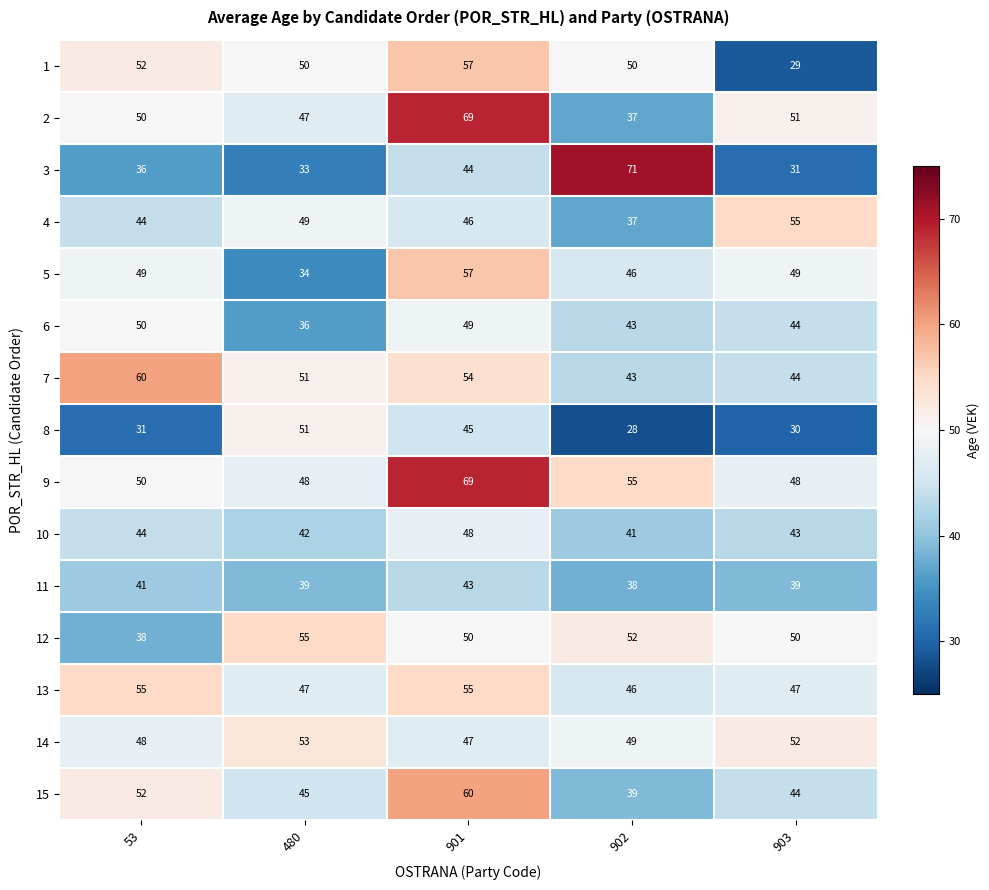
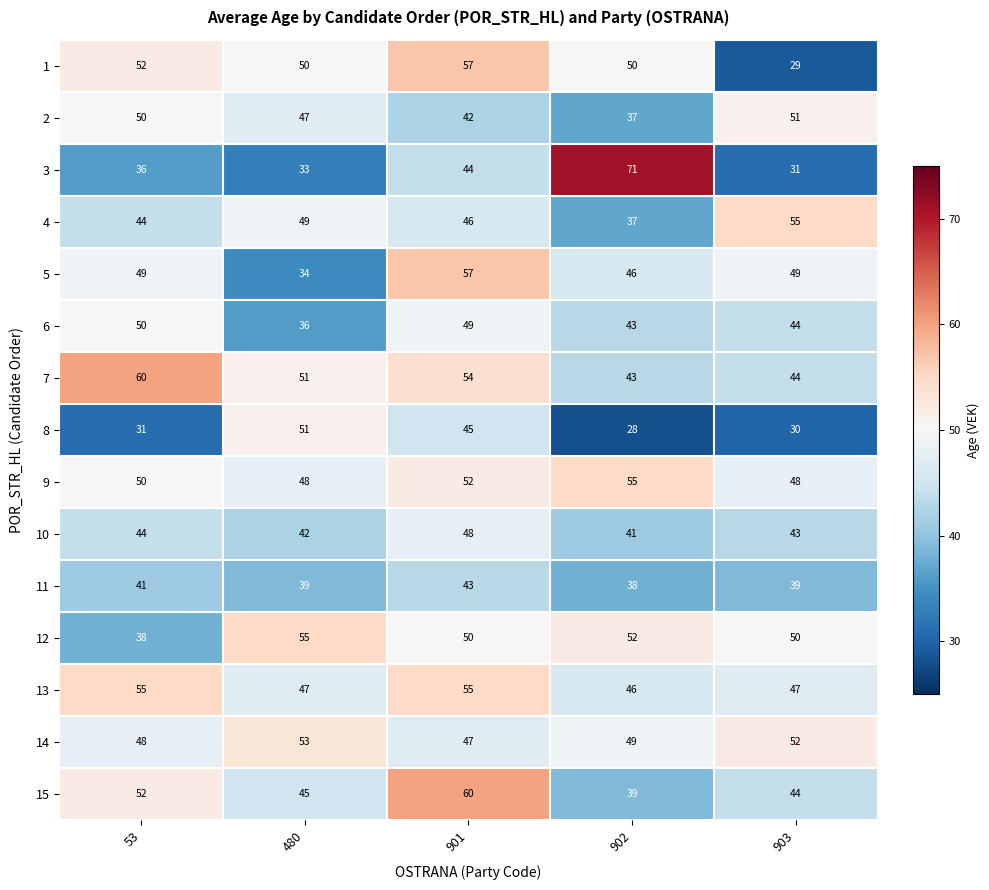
2, 901: 69 -> 42
9, 901: 69 -> 52
